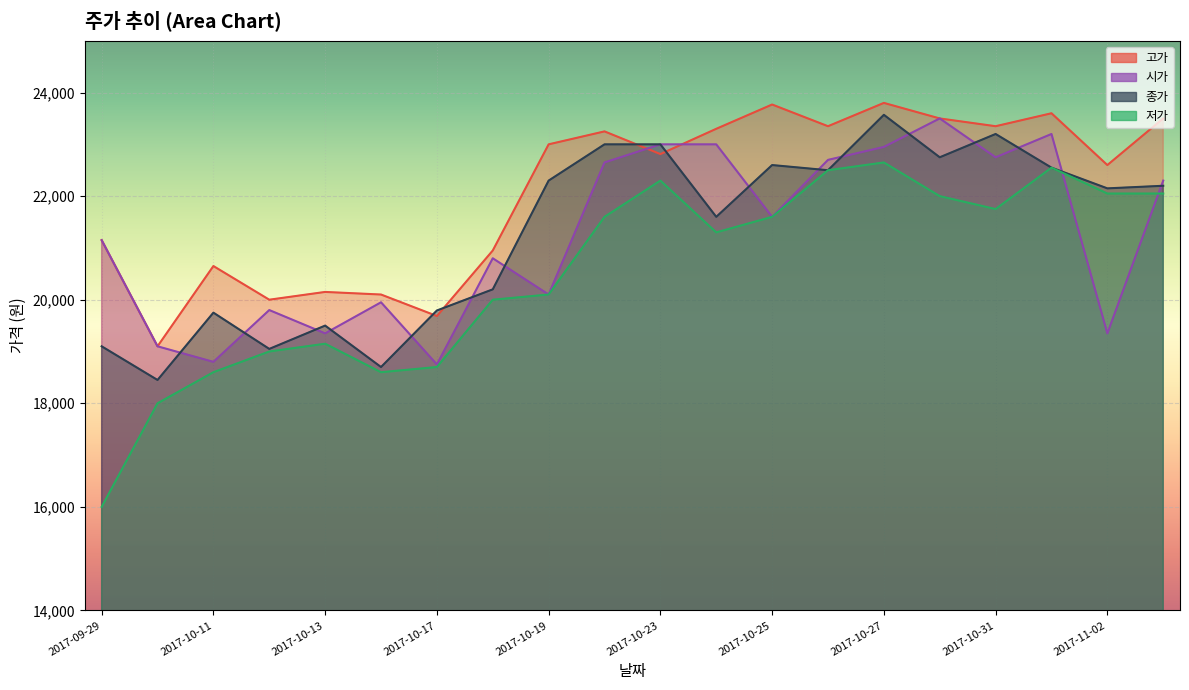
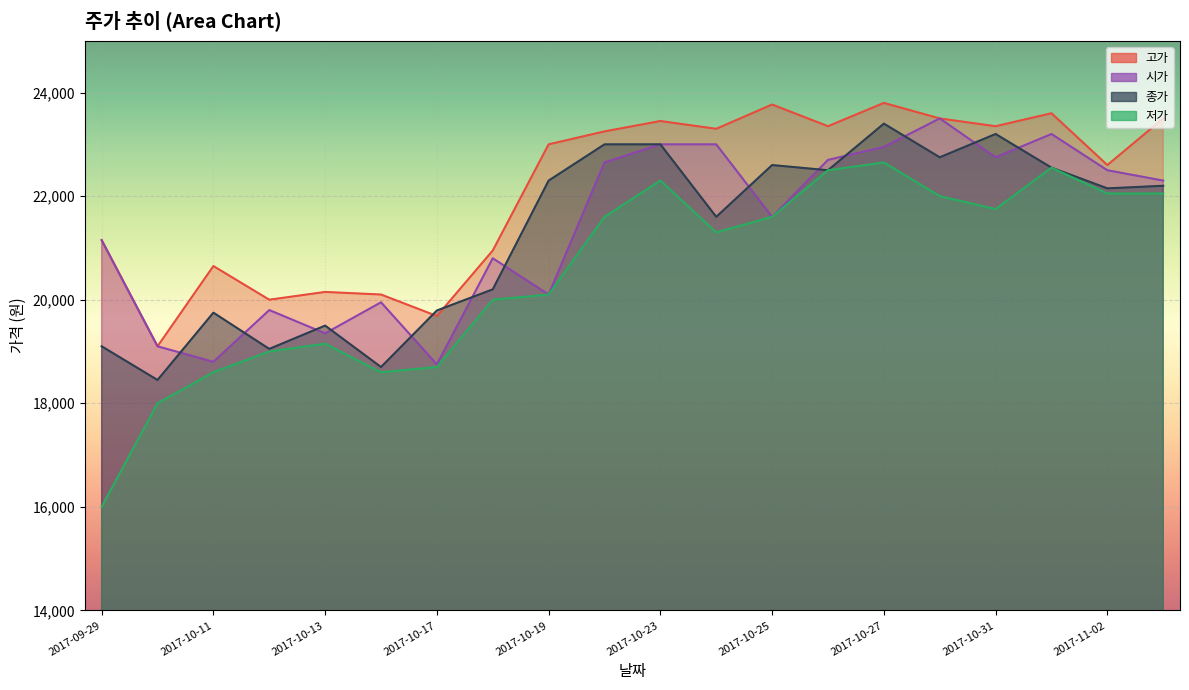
고가, 2017-10-23: 22,800 -> 23,500
종가, 2017-10-27: 23,600 -> 23,400
시가, 2017-11-02: 19,300 -> 22,500
